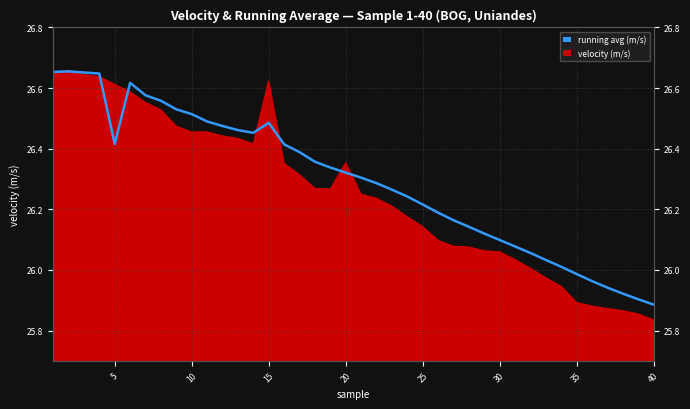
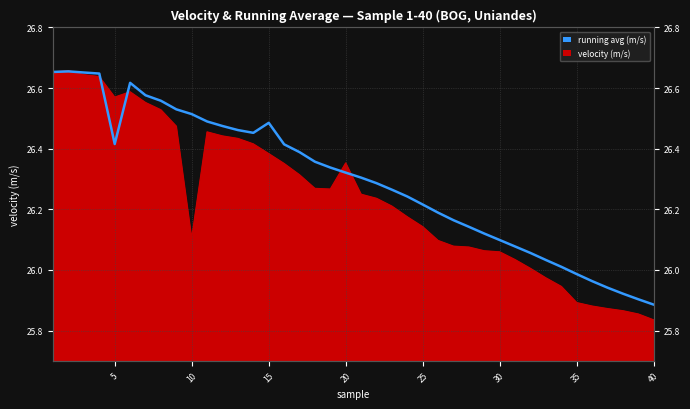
velocity (m/s), 5: 26.61 -> 26.57
velocity (m/s), 10: 26.45 -> 26.10
velocity (m/s), 15: 26.62 -> 26.38
